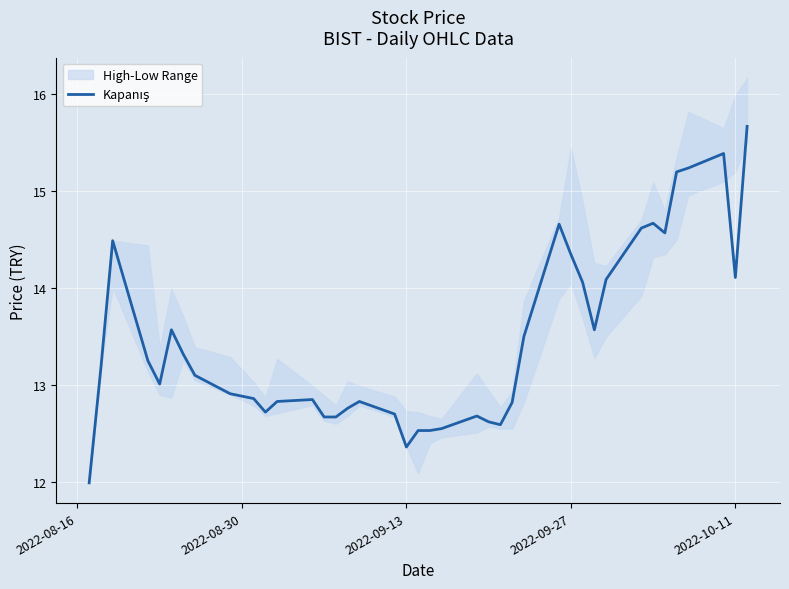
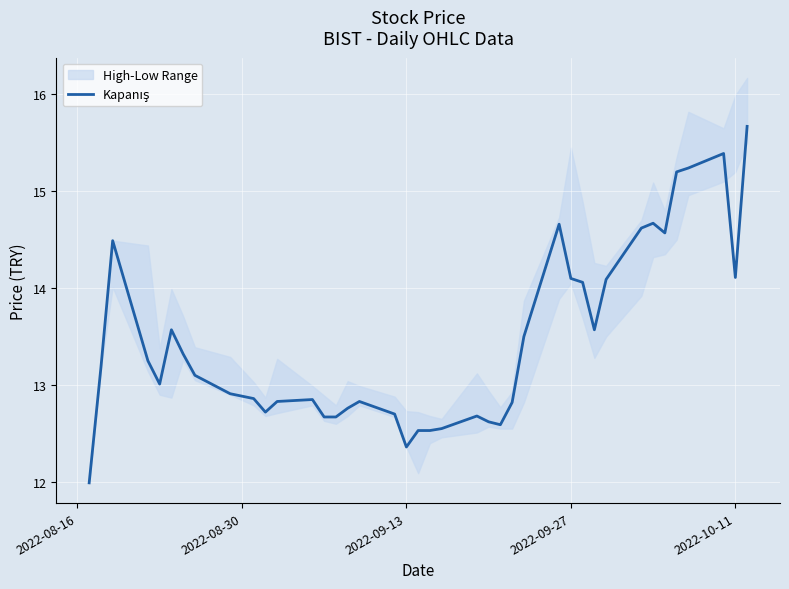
Kapanış, 2022-09-27: 14.3 -> 14.1
